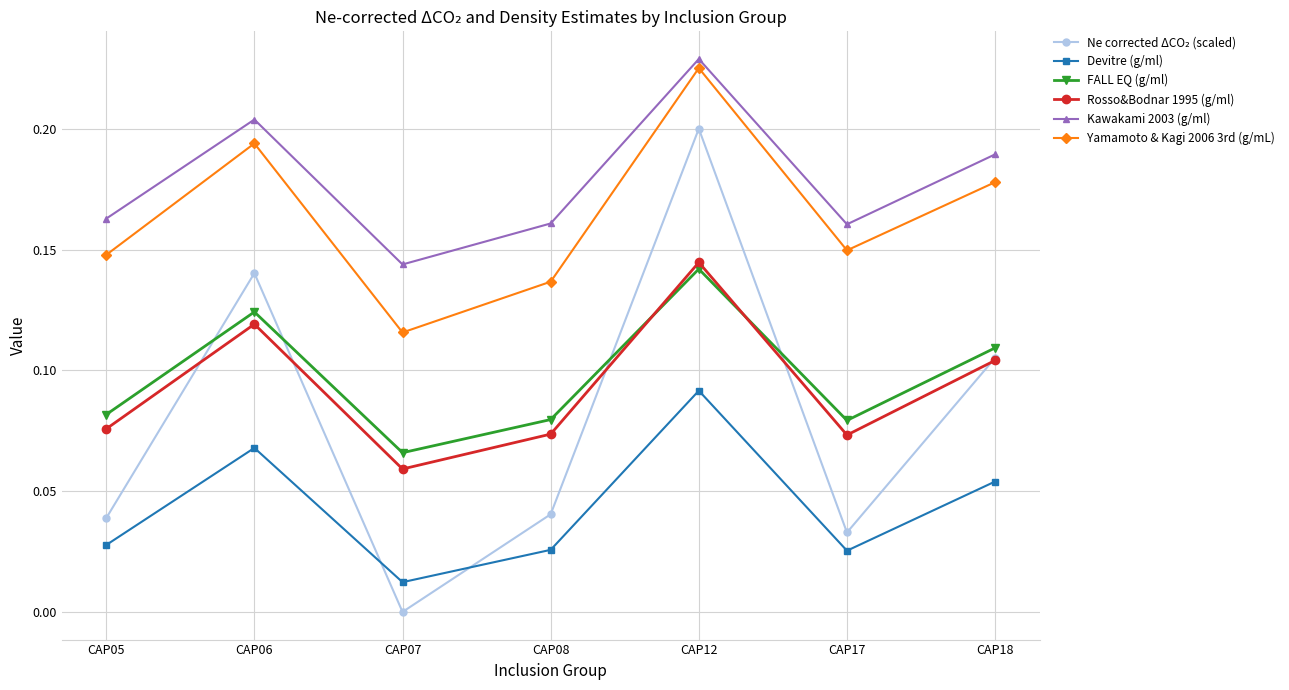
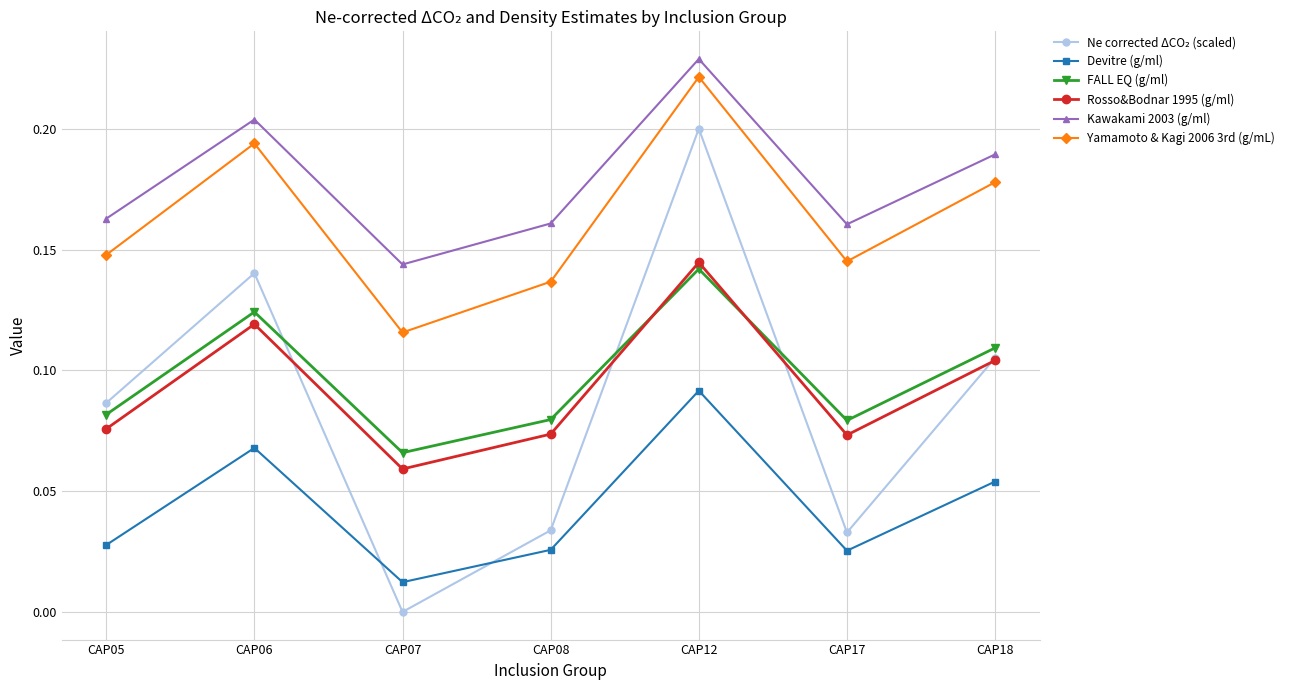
Ne corrected ΔCO₂ (scaled), CAP05: 0.039 -> 0.086
Ne corrected ΔCO₂ (scaled), CAP08: 0.040 -> 0.034
Yamamoto & Kagi 2006 3rd (g/mL), CAP12: 0.225 -> 0.221
Yamamoto & Kagi 2006 3rd (g/mL), CAP17: 0.150 -> 0.145
